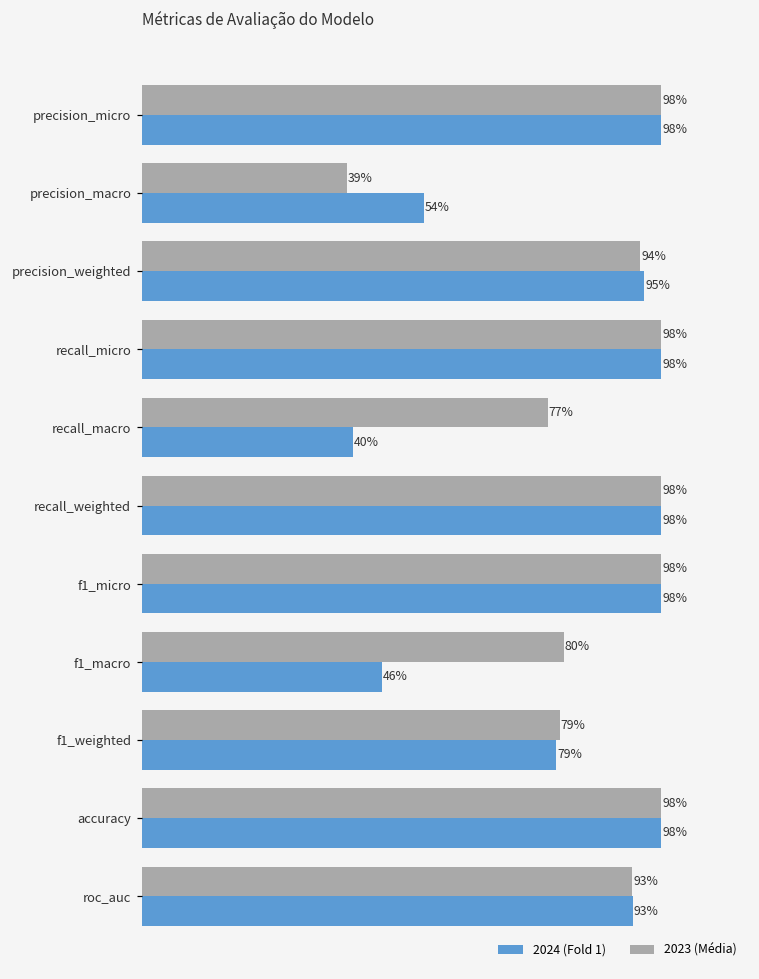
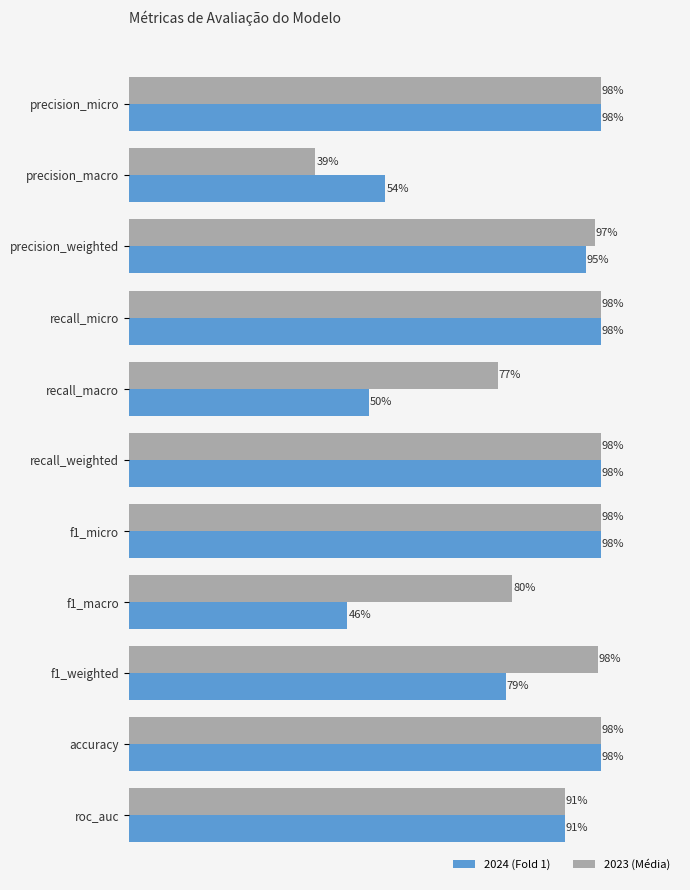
2023 (Média), precision_weighted: 94% -> 97%
2024 (Fold 1), recall_macro: 40% -> 50%
2023 (Média), f1_weighted: 79% -> 98%
2023 (Média), roc_auc: 93% -> 91%
2024 (Fold 1), roc_auc: 93% -> 91%
